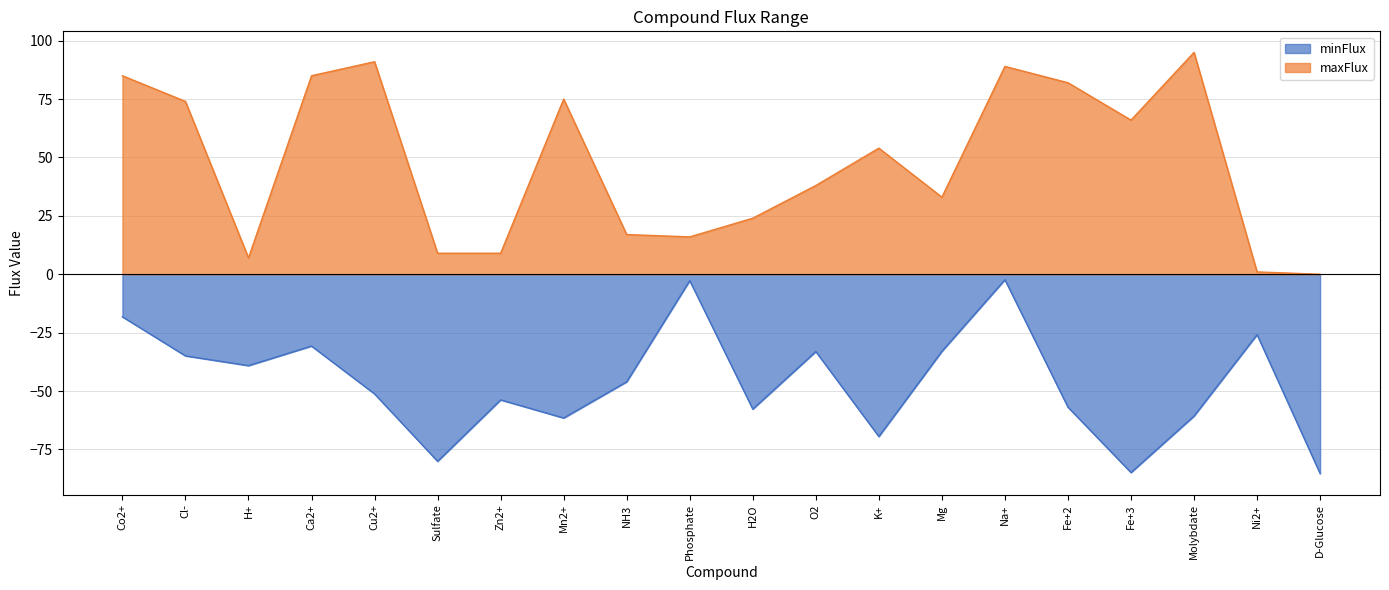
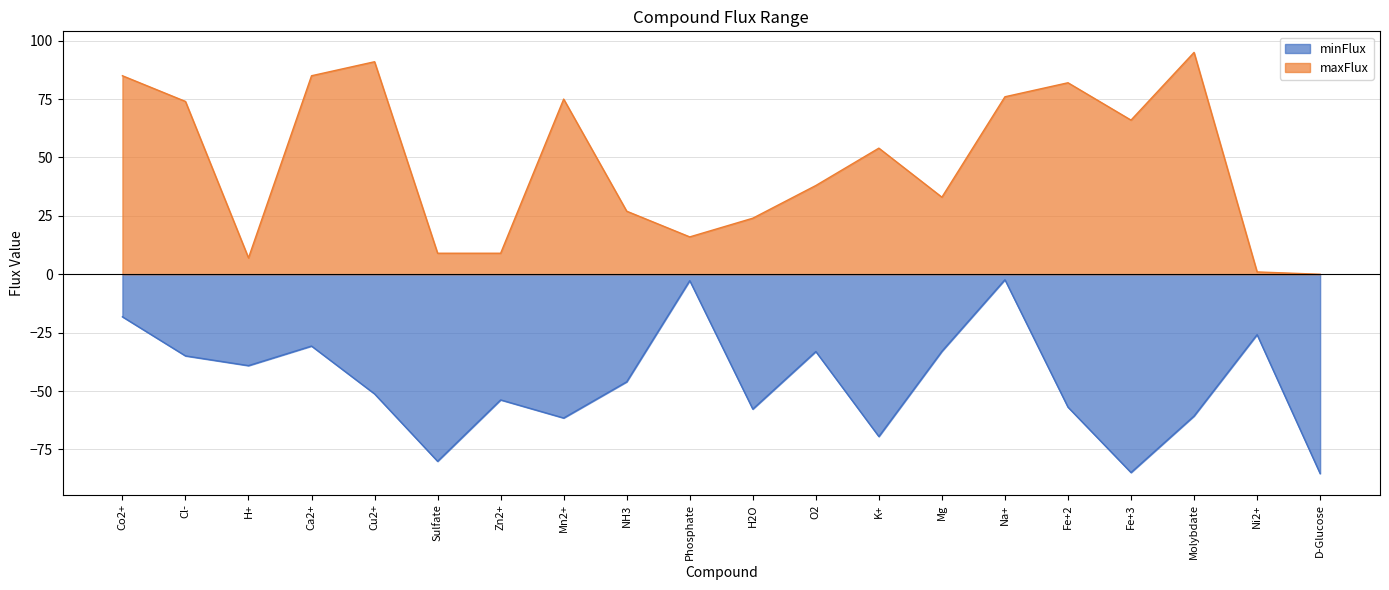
maxFlux, NH3: 17 -> 27
maxFlux, Na+: 89 -> 76
